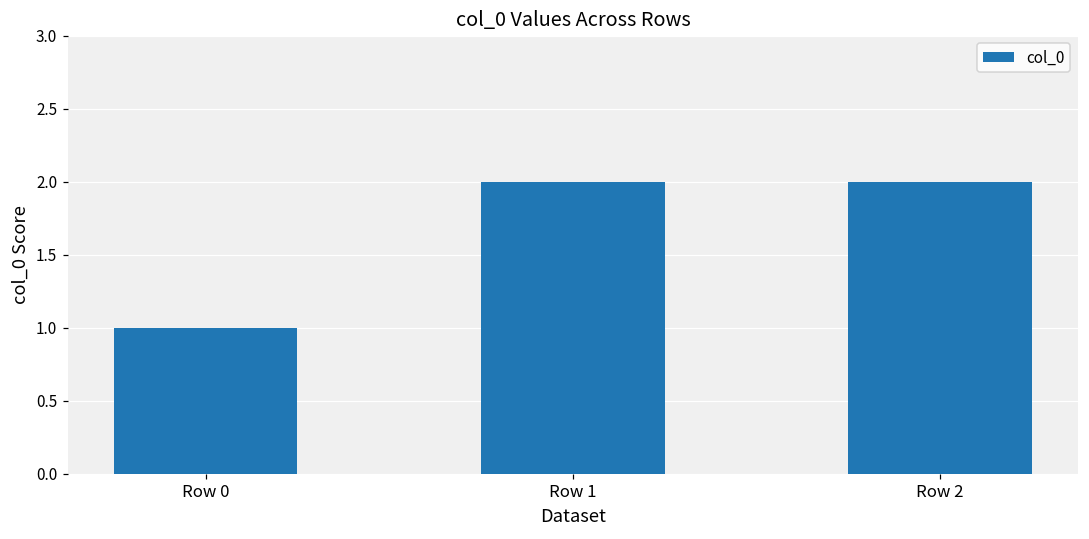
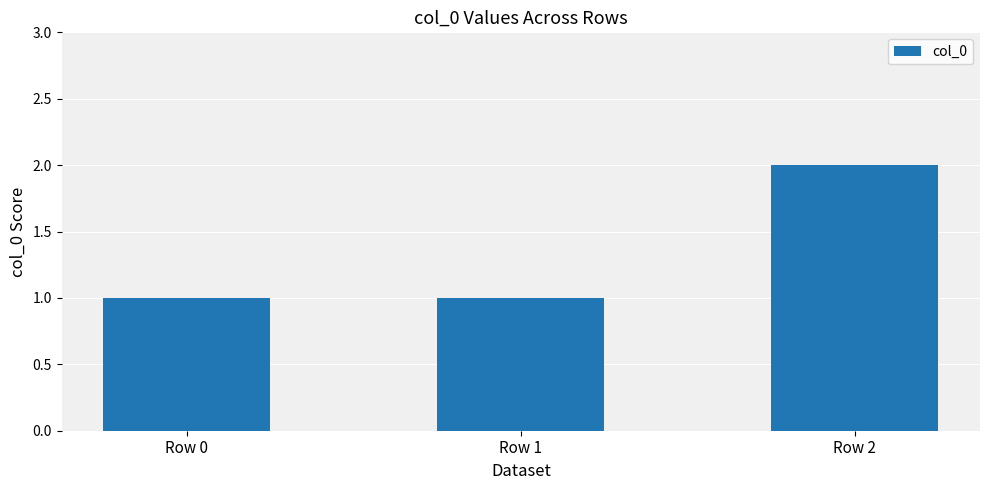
Row 1: 2 -> 1
